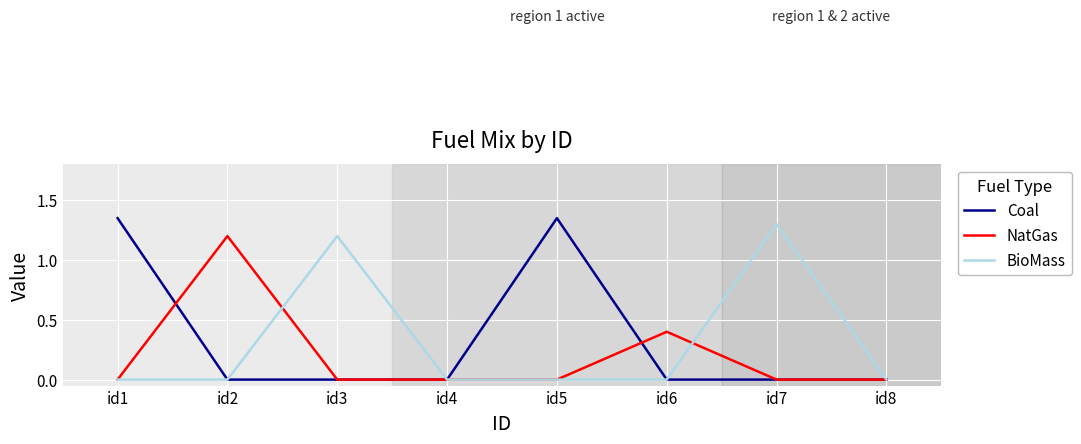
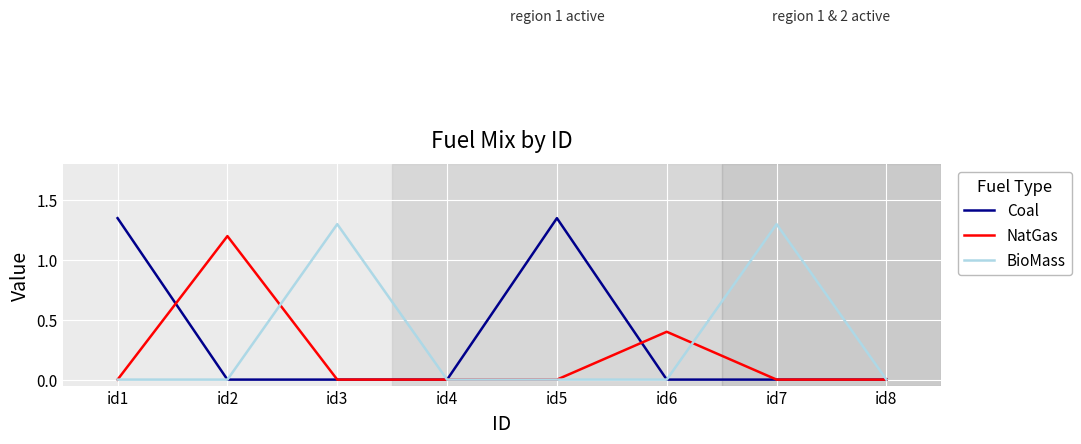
BioMass, id3: 1.2 -> 1.3
